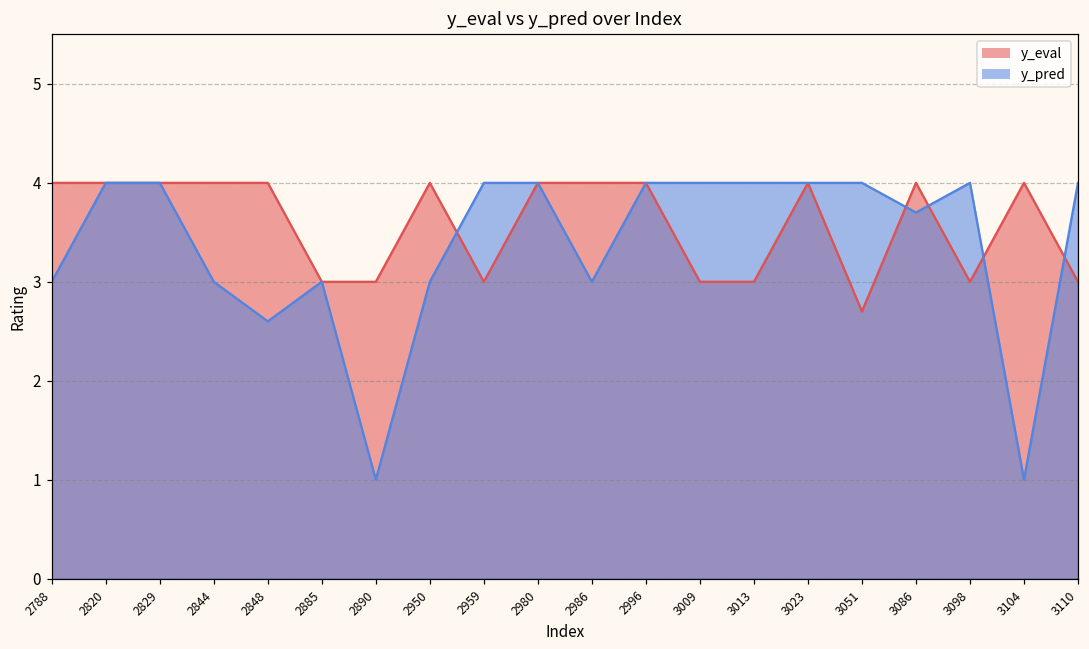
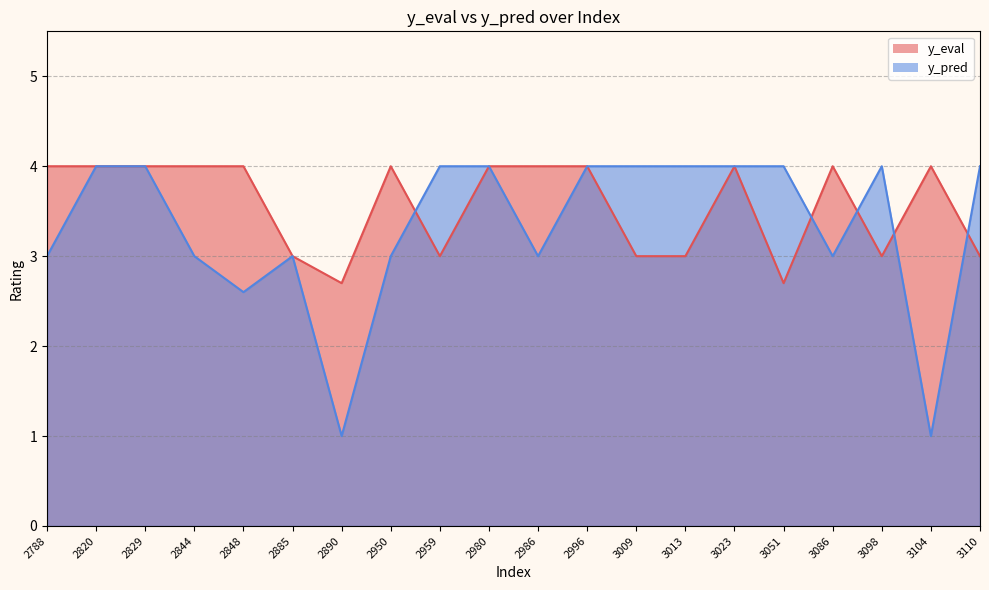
y_eval, 2890: 3.0 -> 2.7
y_pred, 3086: 3.7 -> 3.0
